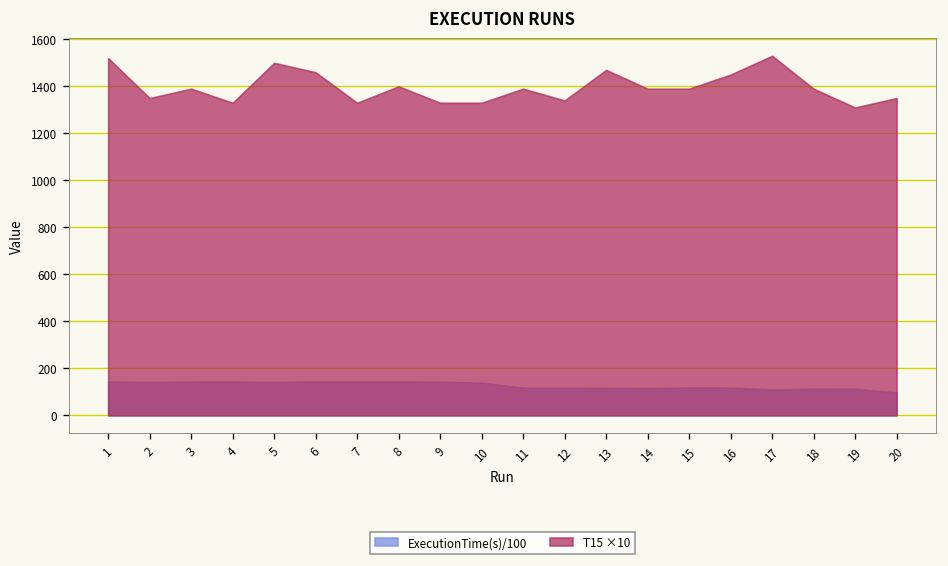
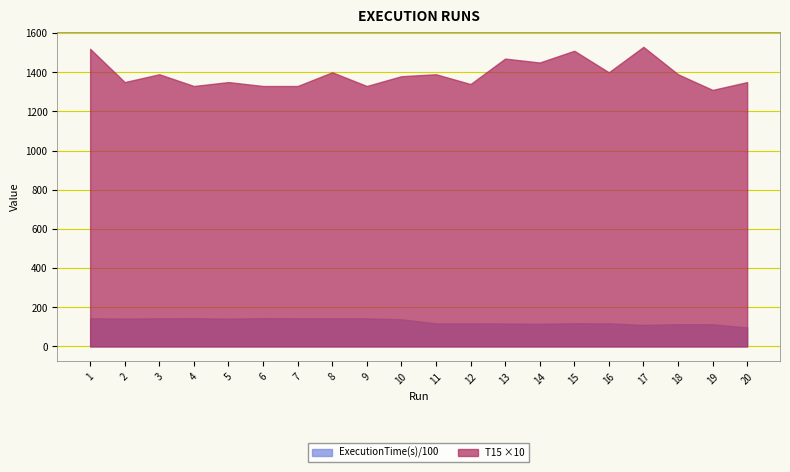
T15 ×10, 5: 1500 -> 1350
T15 ×10, 6: 1460 -> 1330
T15 ×10, 10: 1330 -> 1380
T15 ×10, 14: 1390 -> 1450
T15 ×10, 15: 1390 -> 1510
T15 ×10, 16: 1450 -> 1400
